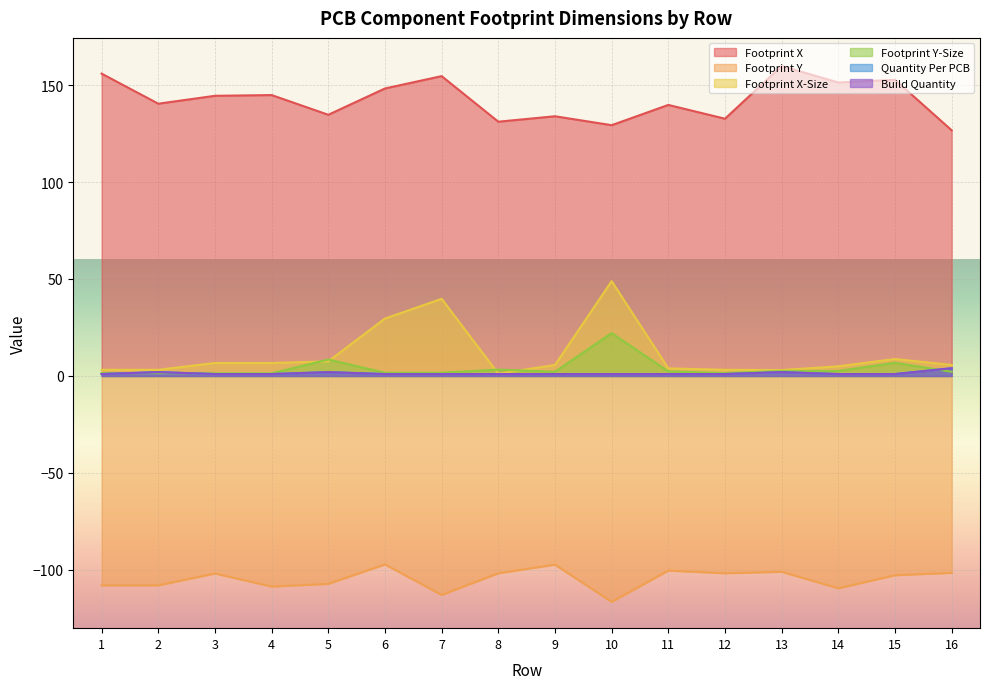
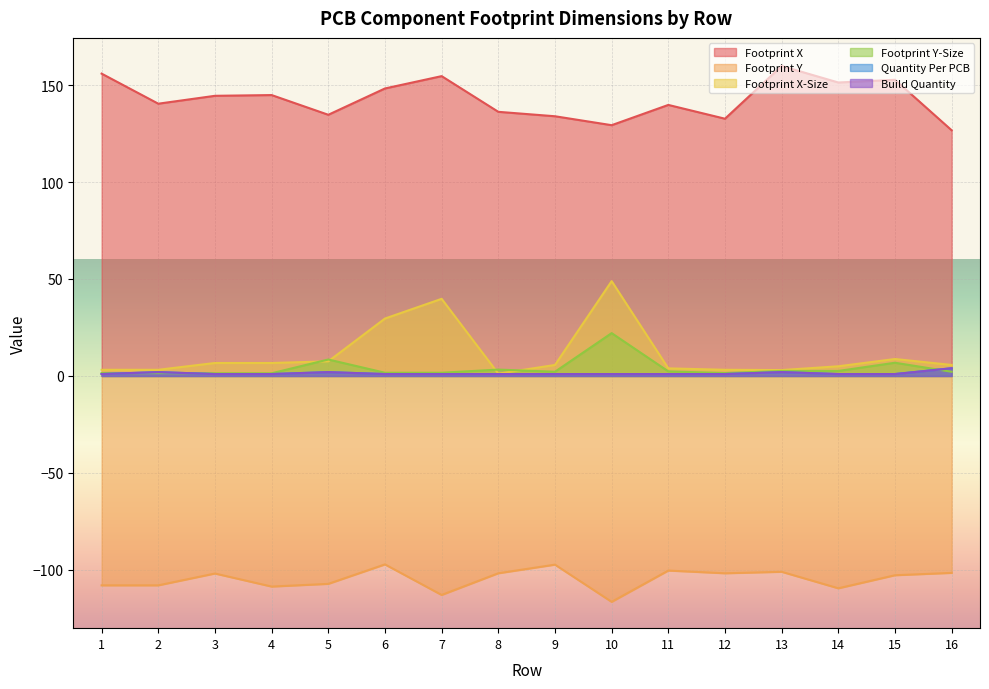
Footprint X, 8: 131 -> 136
